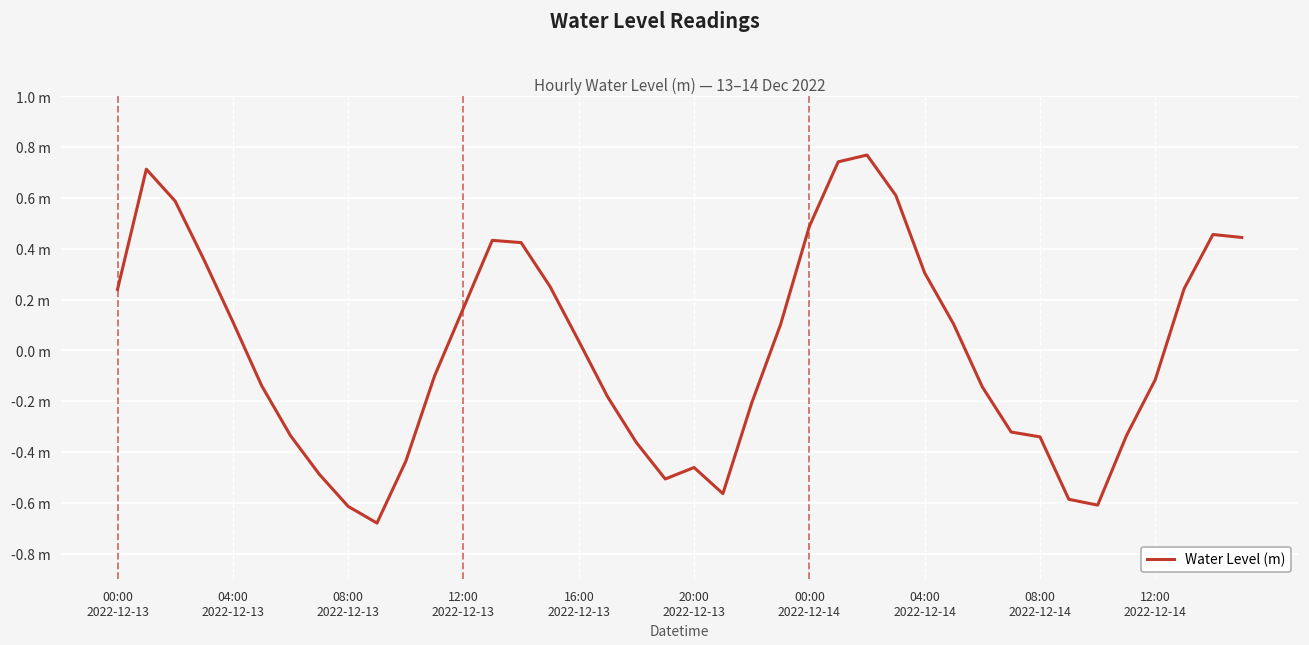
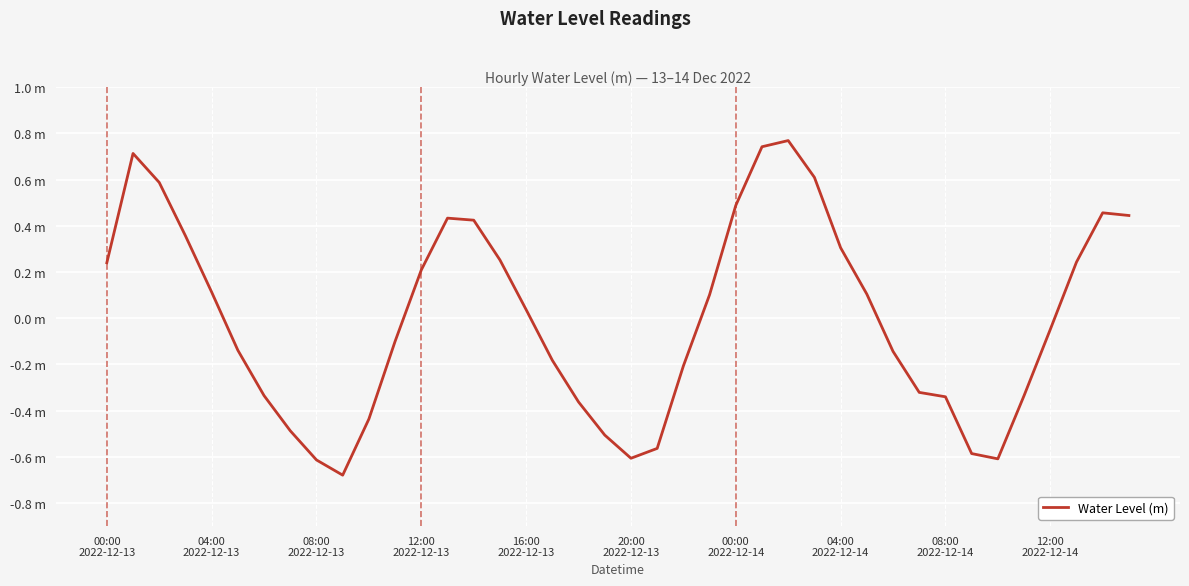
12:00 2022-12-13: 0.17 m -> 0.21 m
20:00 2022-12-13: -0.46 m -> -0.61 m
12:00 2022-12-14: -0.11 m -> -0.05 m
